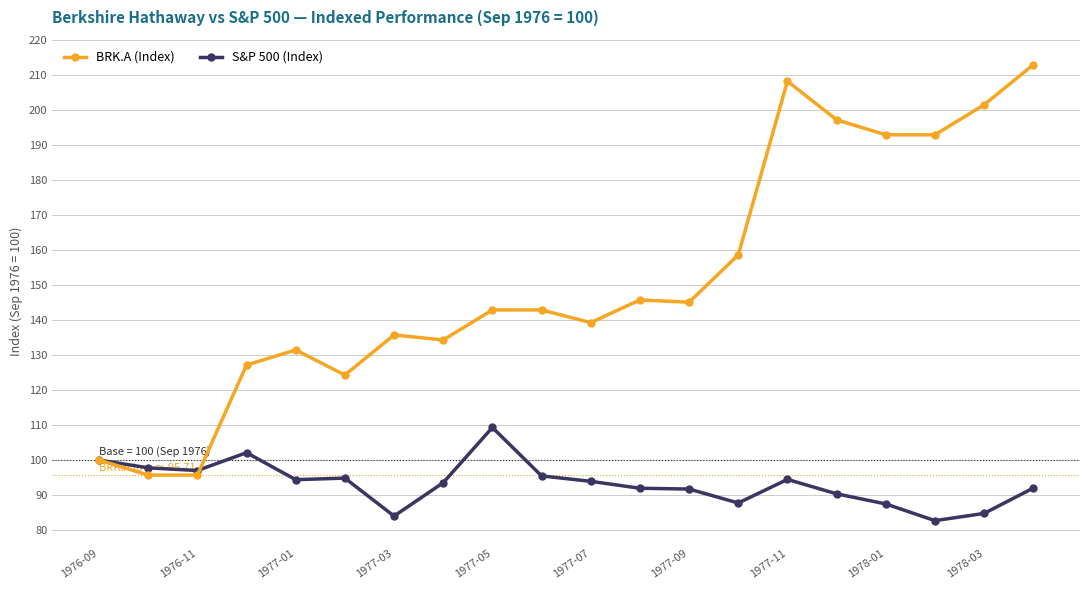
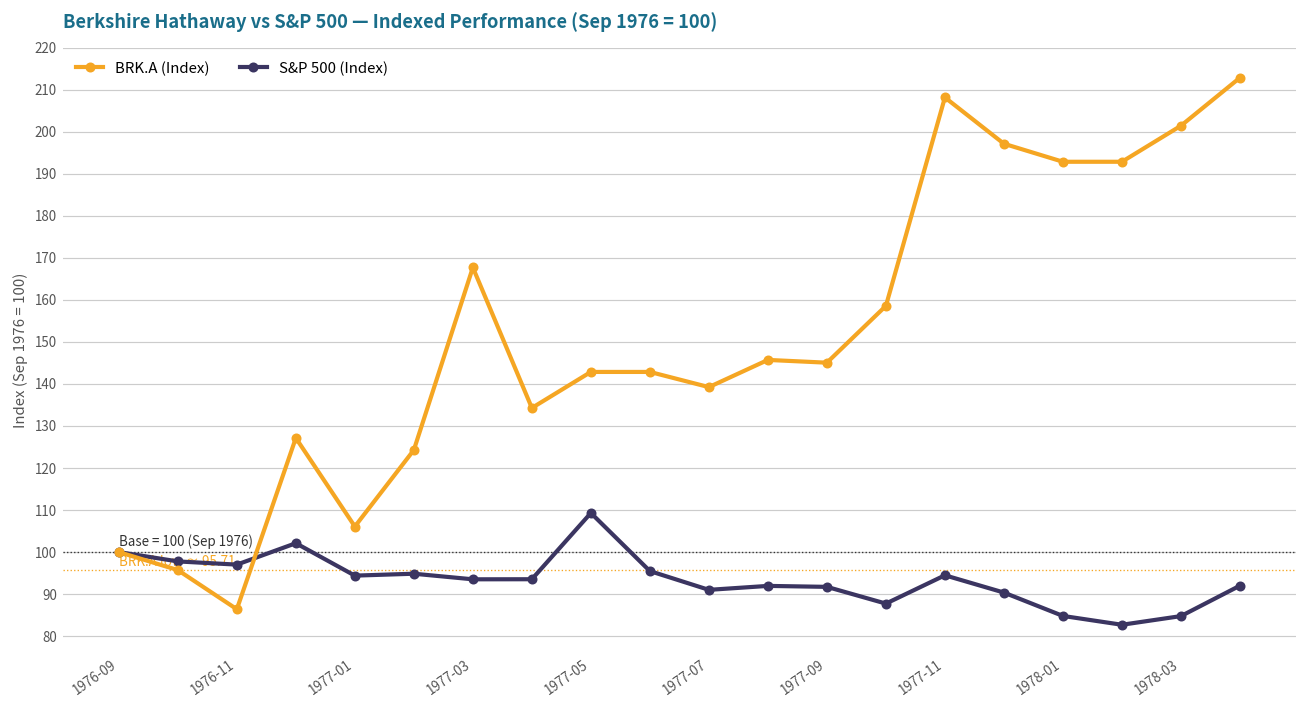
BRK.A (Index), 1976-11: 96 -> 86
BRK.A (Index), 1977-01: 131 -> 106
BRK.A (Index), 1977-03: 136 -> 168
S&P 500 (Index), 1977-03: 84 -> 94
S&P 500 (Index), 1977-07: 94 -> 91
S&P 500 (Index), 1978-01: 87 -> 85
